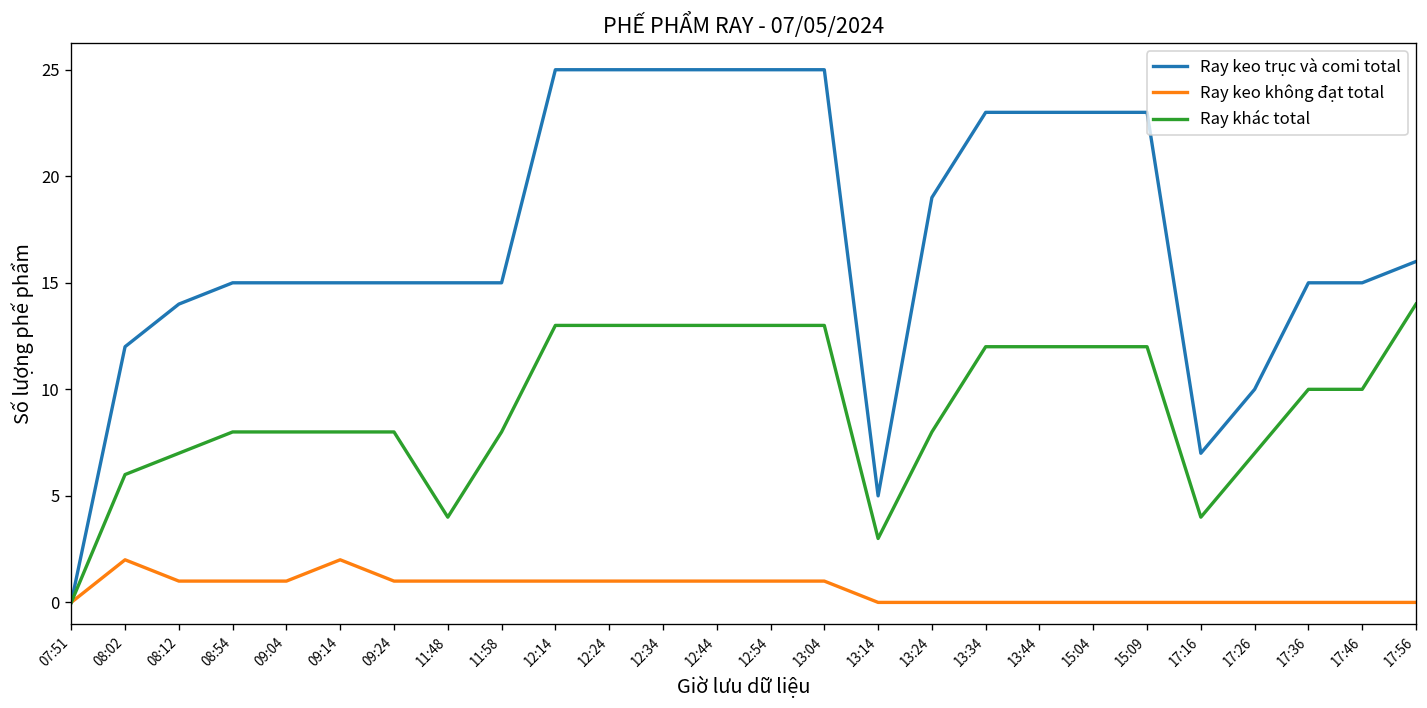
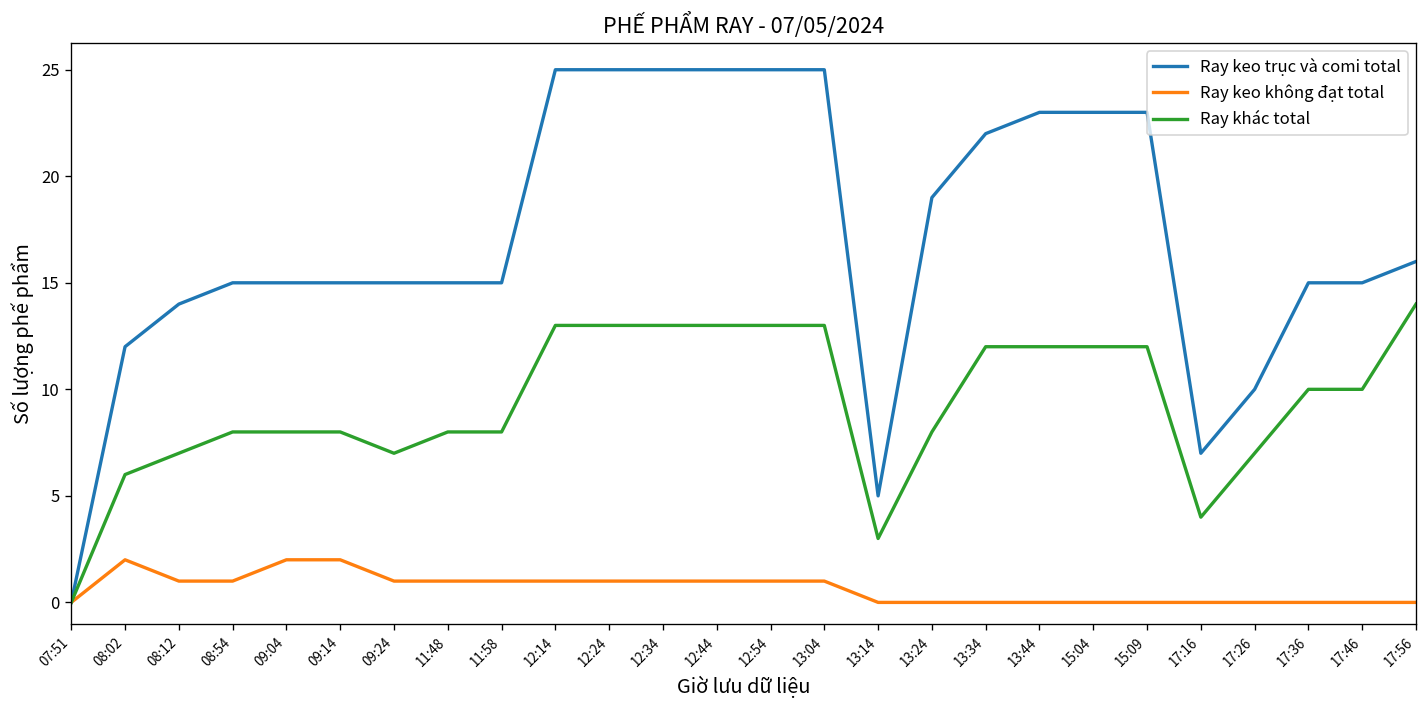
Ray keo không đạt total, 09:04: 1 -> 2
Ray khác total, 09:24: 8 -> 7
Ray khác total, 11:48: 4 -> 8
Ray keo trục và comi total, 13:34: 23 -> 22
